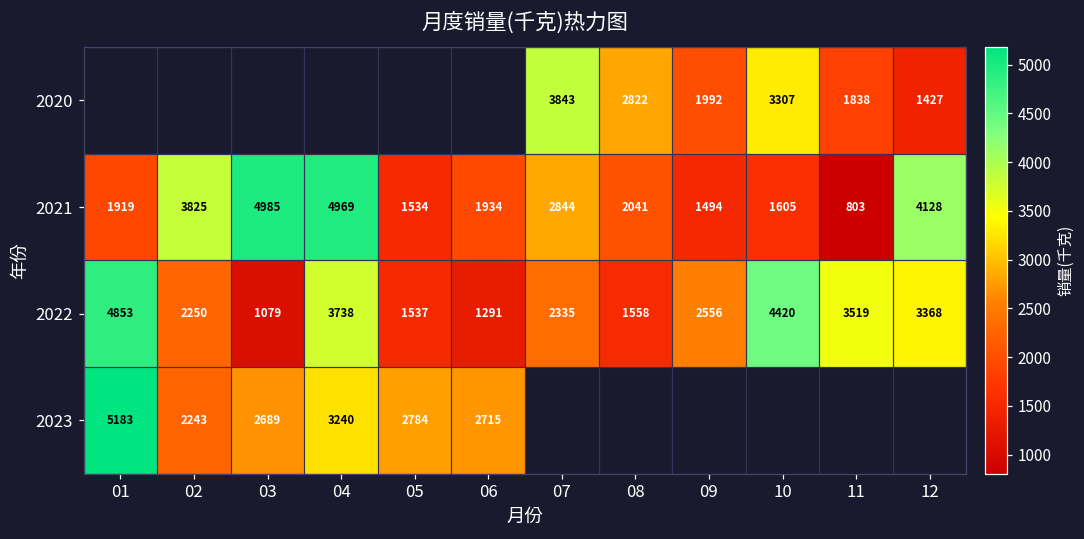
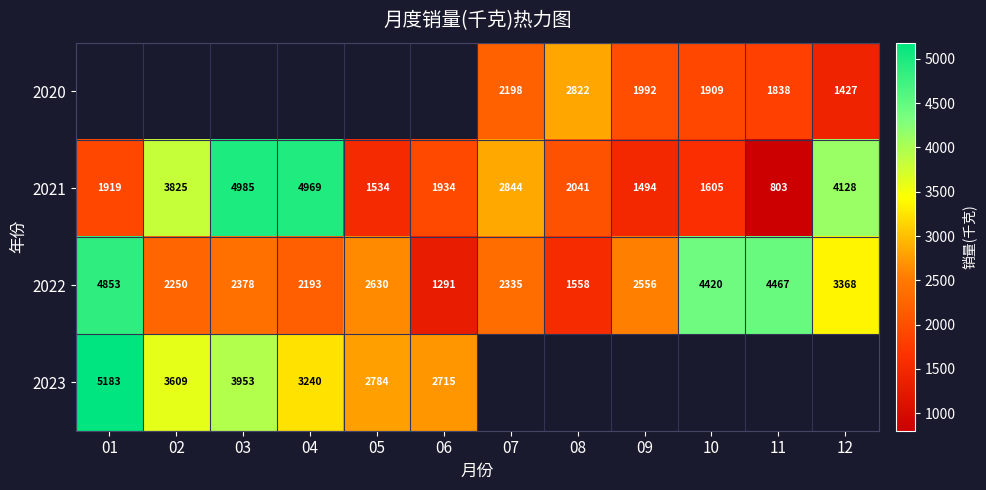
2020, 07: 3843 -> 2198
2020, 10: 3307 -> 1909
2022, 03: 1079 -> 2378
2022, 04: 3738 -> 2193
2022, 05: 1537 -> 2630
2022, 11: 3519 -> 4467
2023, 02: 2243 -> 3609
2023, 03: 2689 -> 3953
